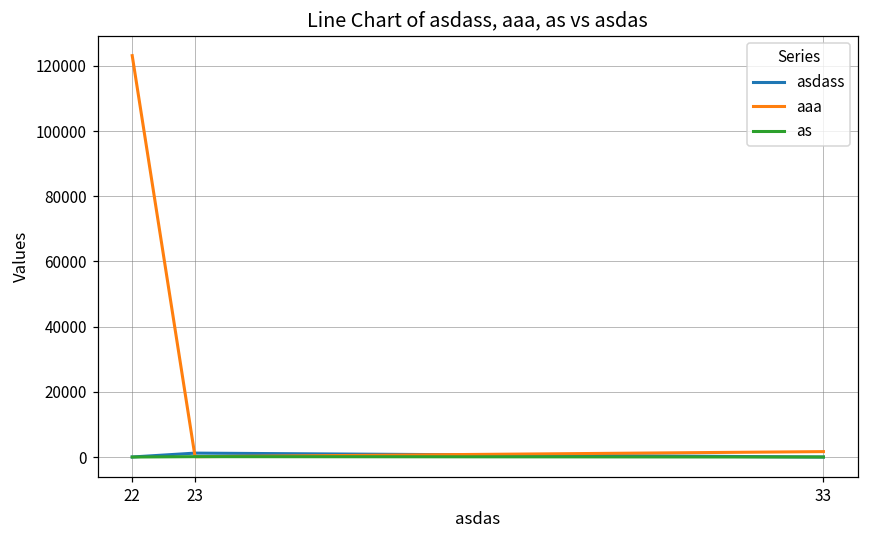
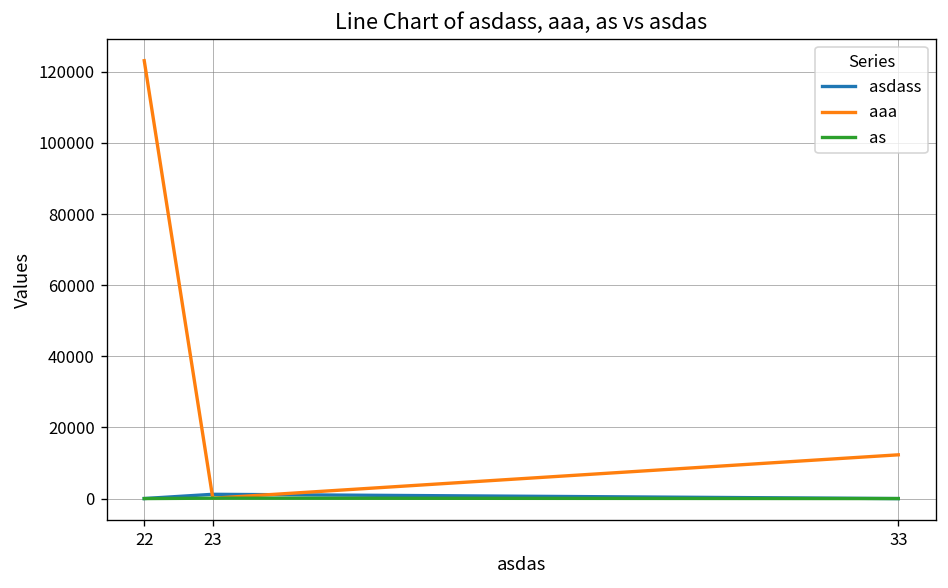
aaa, 33: 2000 -> 12000
